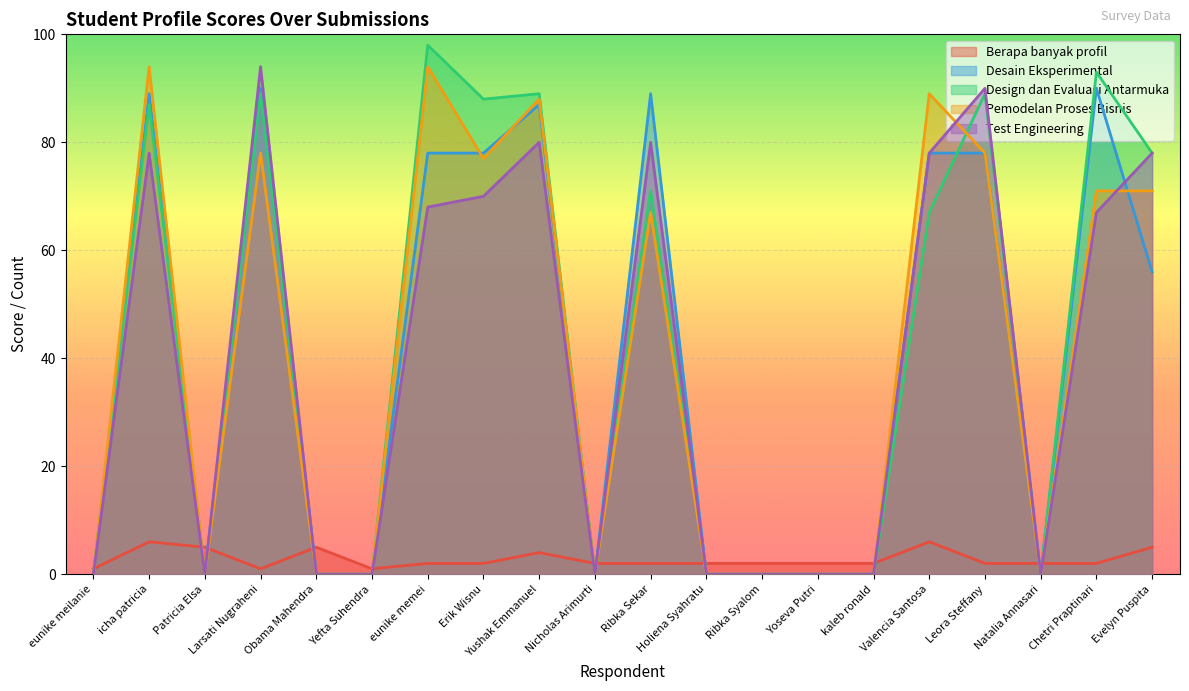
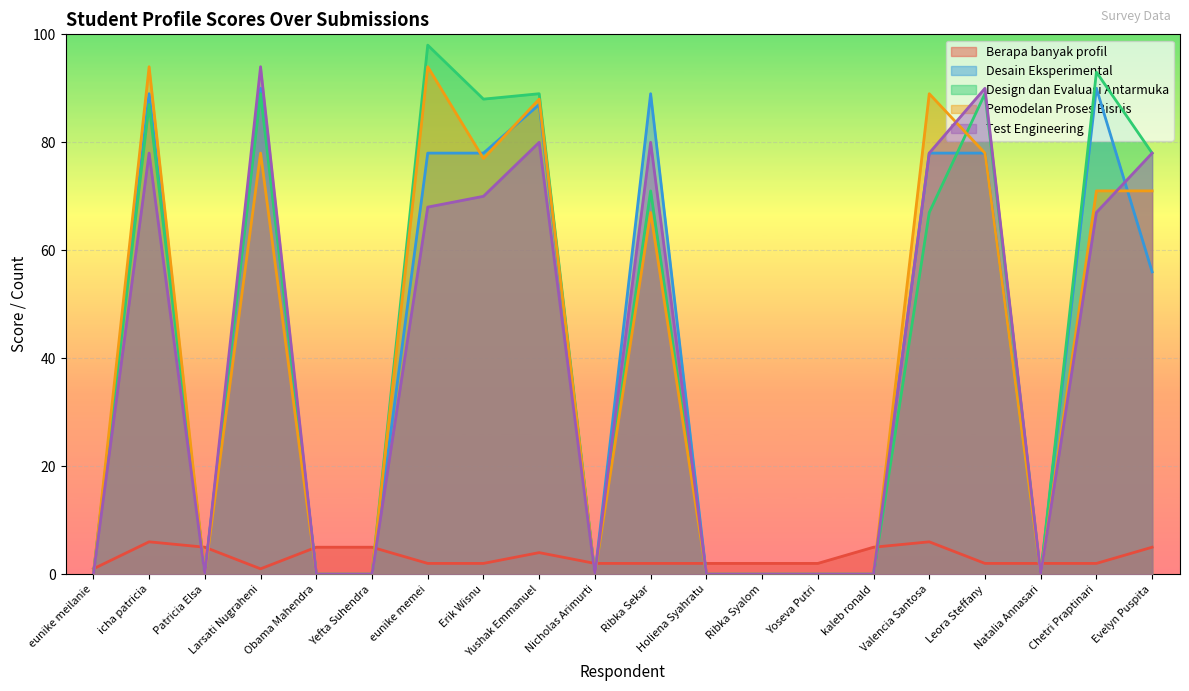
Berapa banyak profil, Yefta Suhendra: 1 -> 5
Berapa banyak profil, kaleb ronald: 2 -> 5
